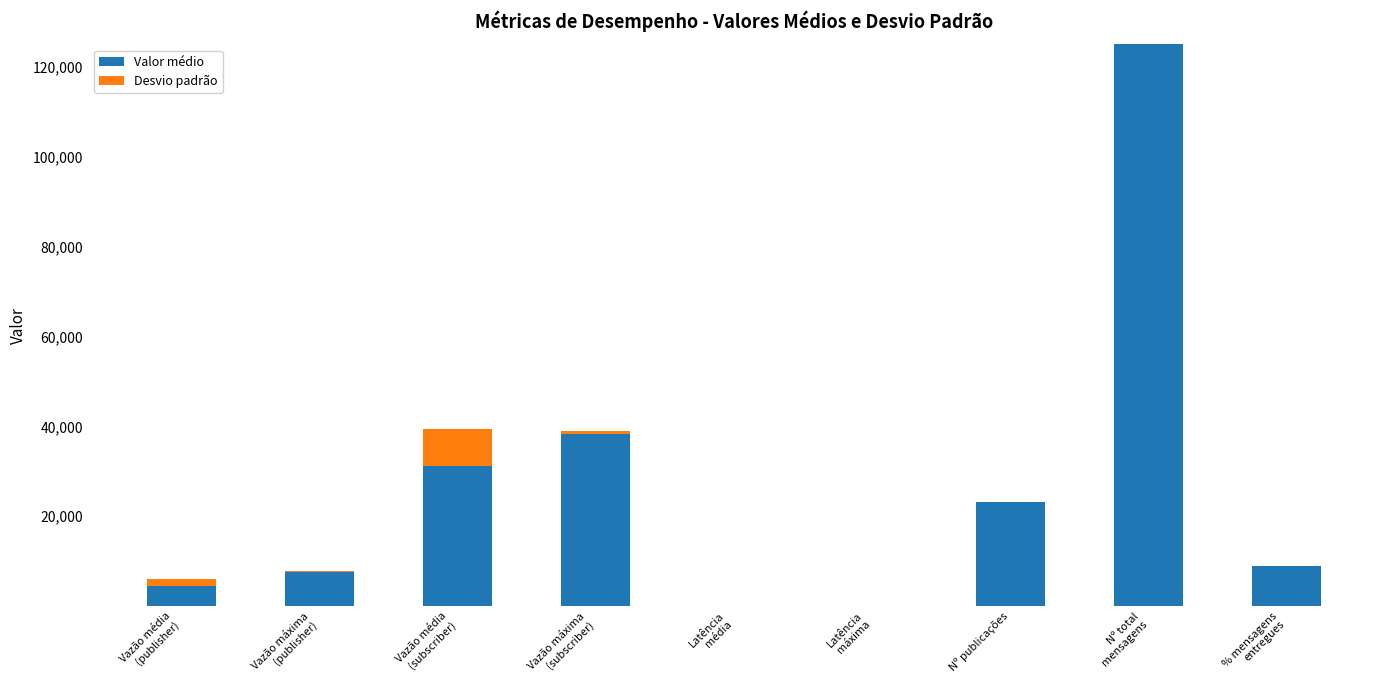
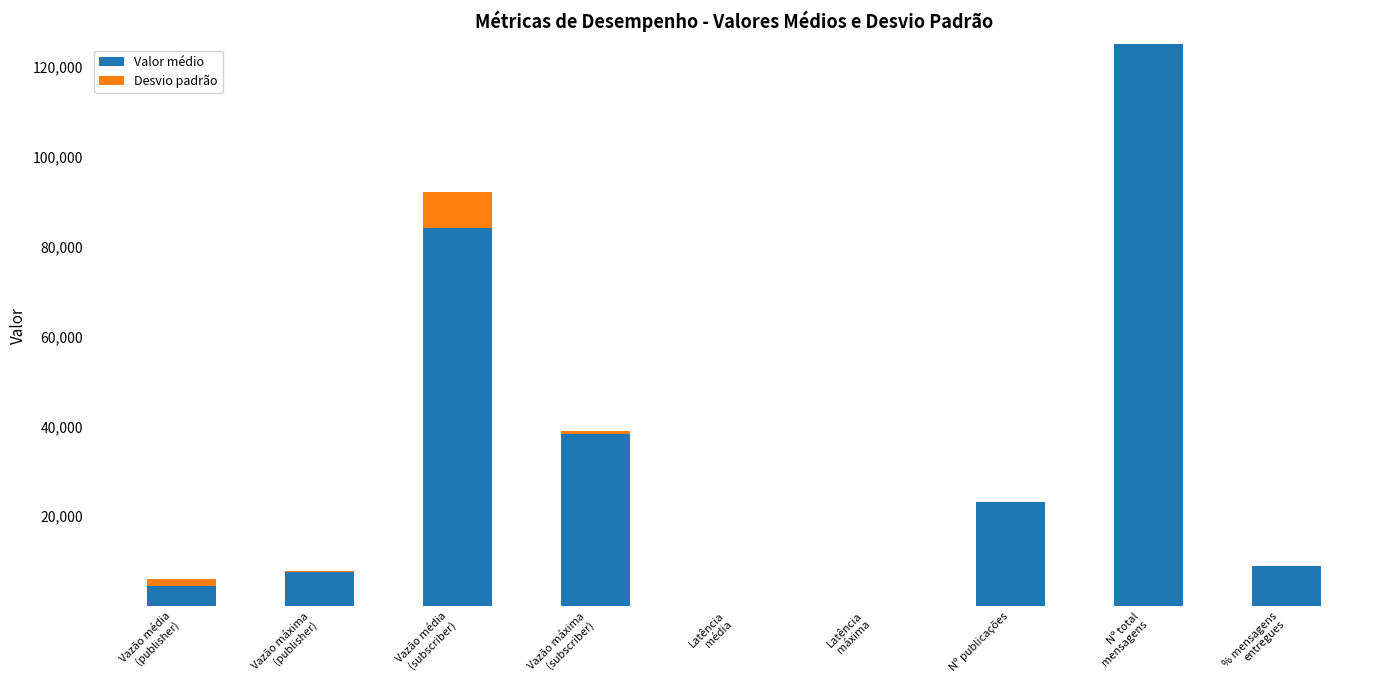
Valor médio, Vazão média (subscriber): 31,000 -> 84,000
